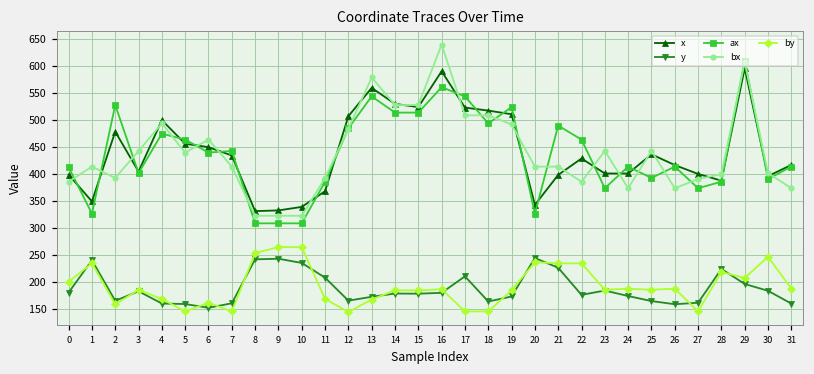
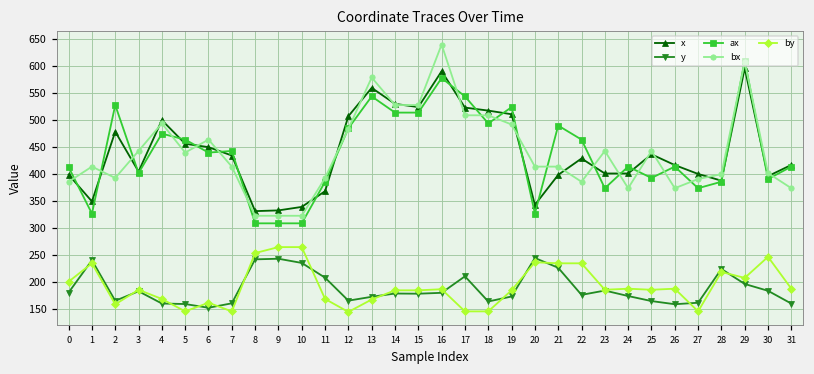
ax, 16: 560 -> 580
